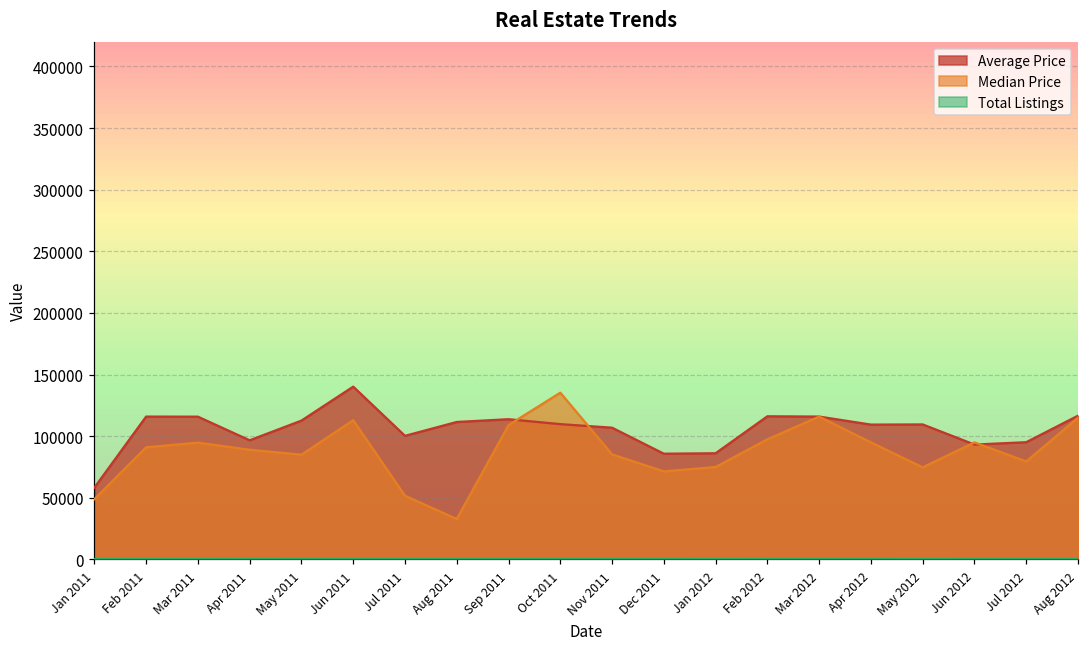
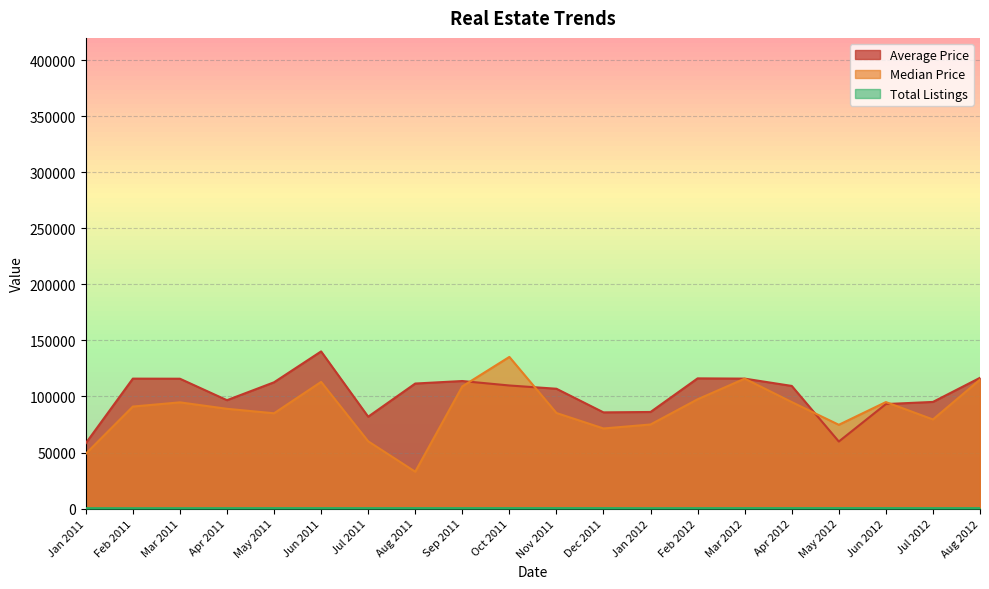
Average Price, Jul 2011: 100000 -> 82000
Median Price, Jul 2011: 52000 -> 60000
Average Price, May 2012: 110000 -> 60000
